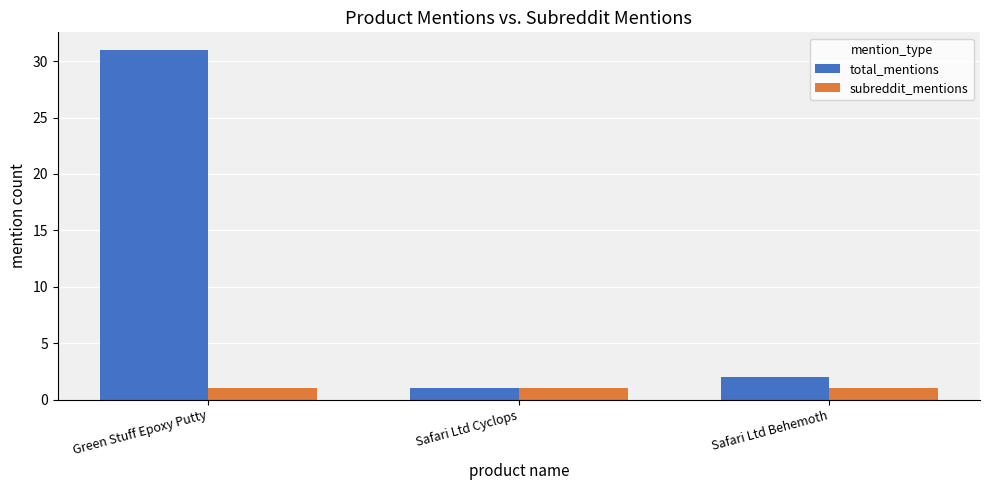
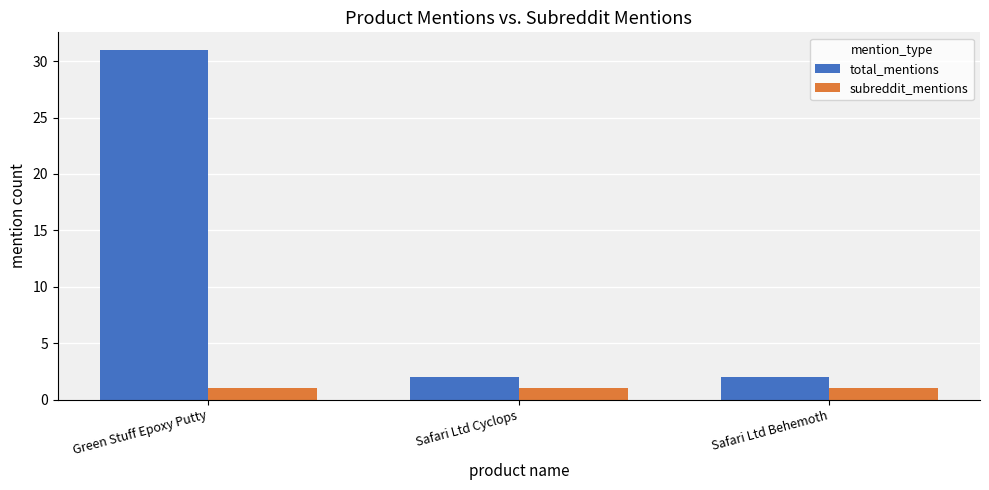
total_mentions, Safari Ltd Cyclops: 1 -> 2
